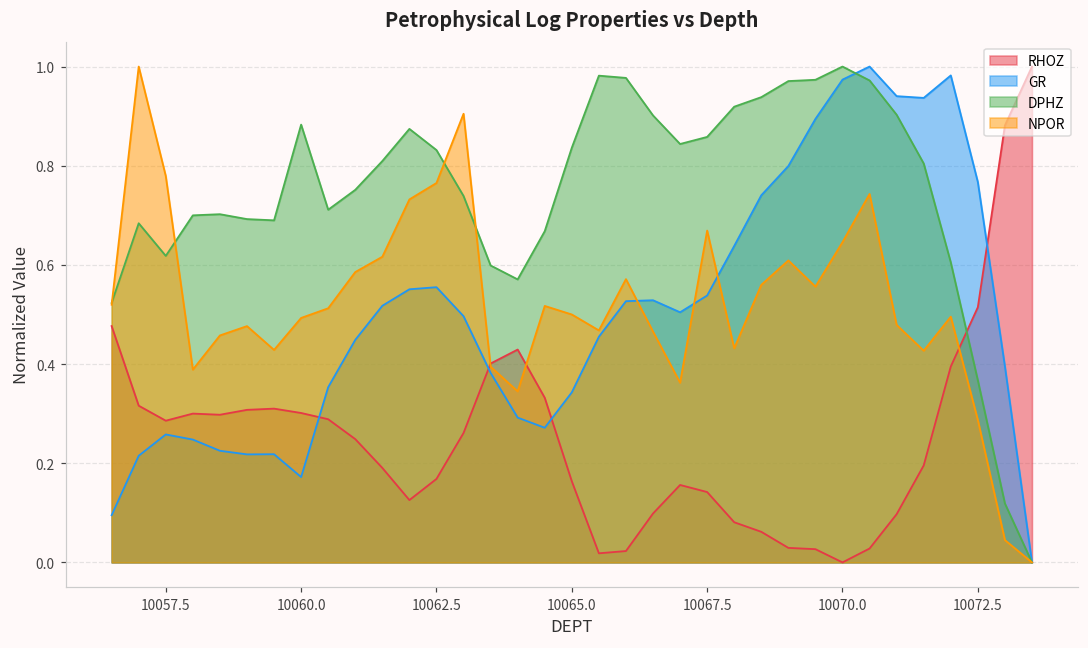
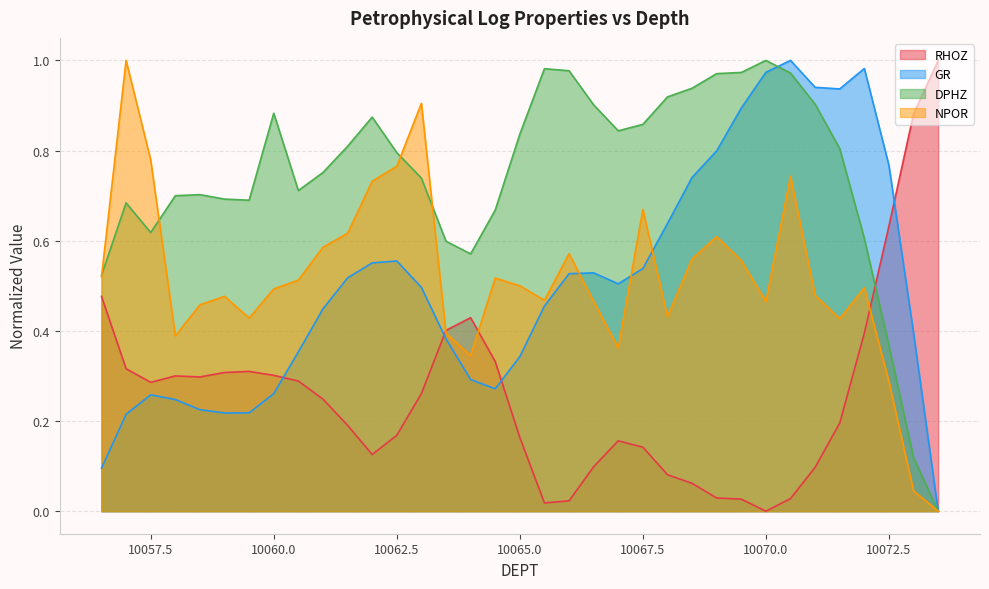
GR, 10060.0: 0.17 -> 0.26
DPHZ, 10062.5: 0.83 -> 0.80
NPOR, 10070.0: 0.65 -> 0.47
RHOZ, 10072.5: 0.51 -> 0.63
